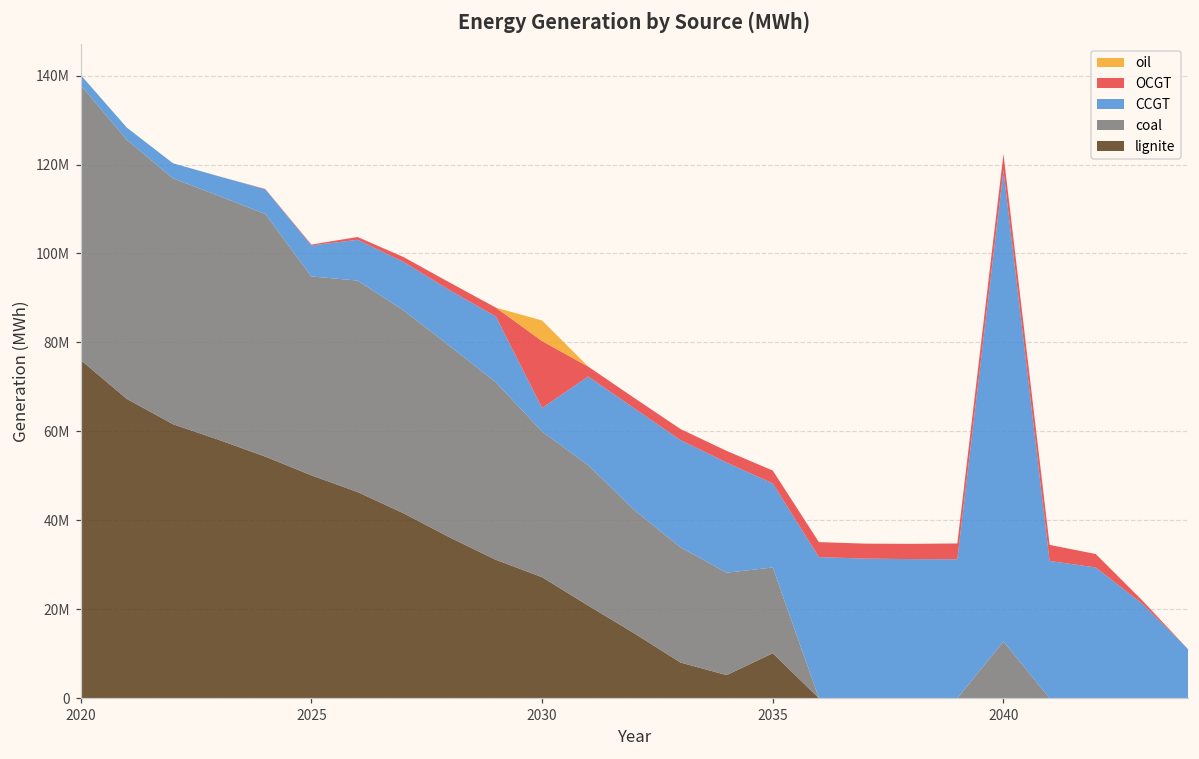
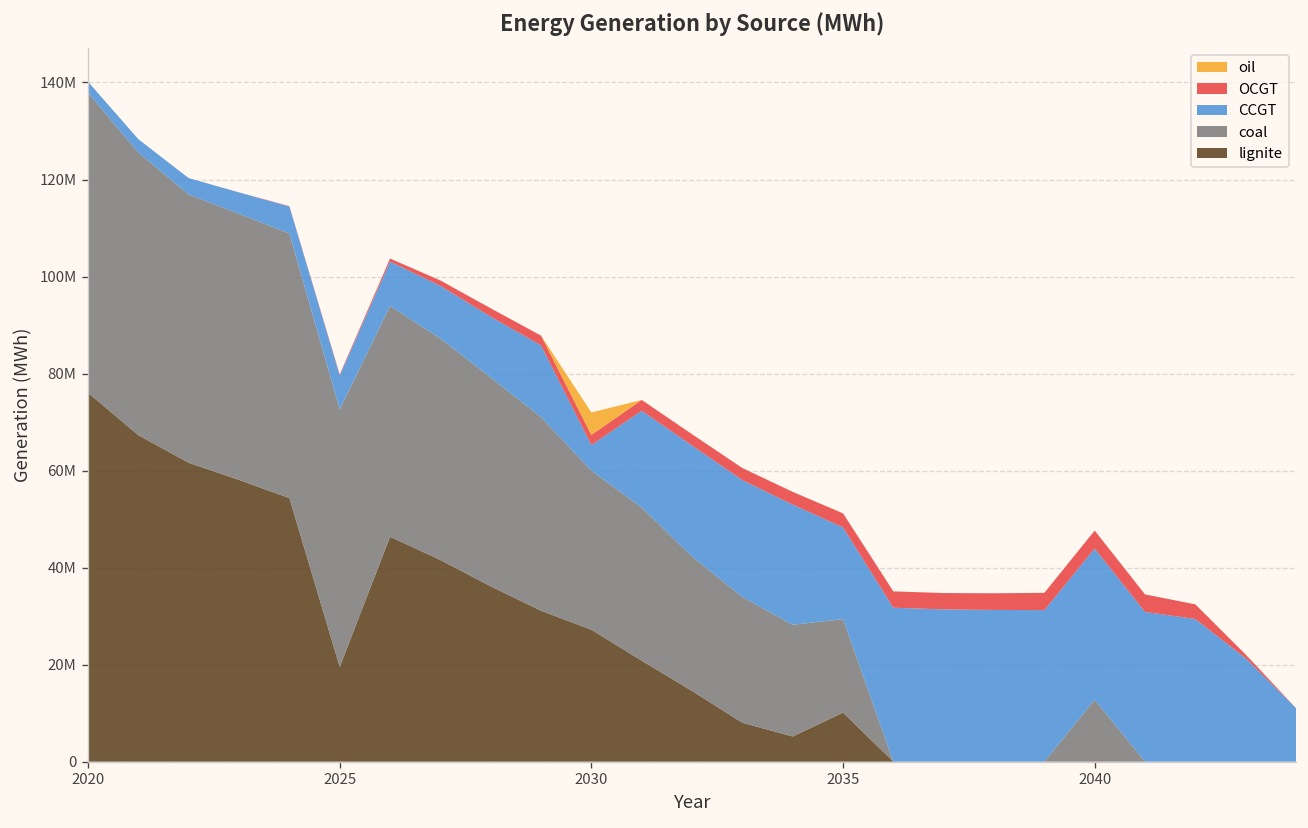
lignite, 2025: 50000000 -> 20000000
coal, 2025: 45000000 -> 53000000
OCGT, 2030: 15000000 -> 2000000
CCGT, 2040: 106000000 -> 31000000
